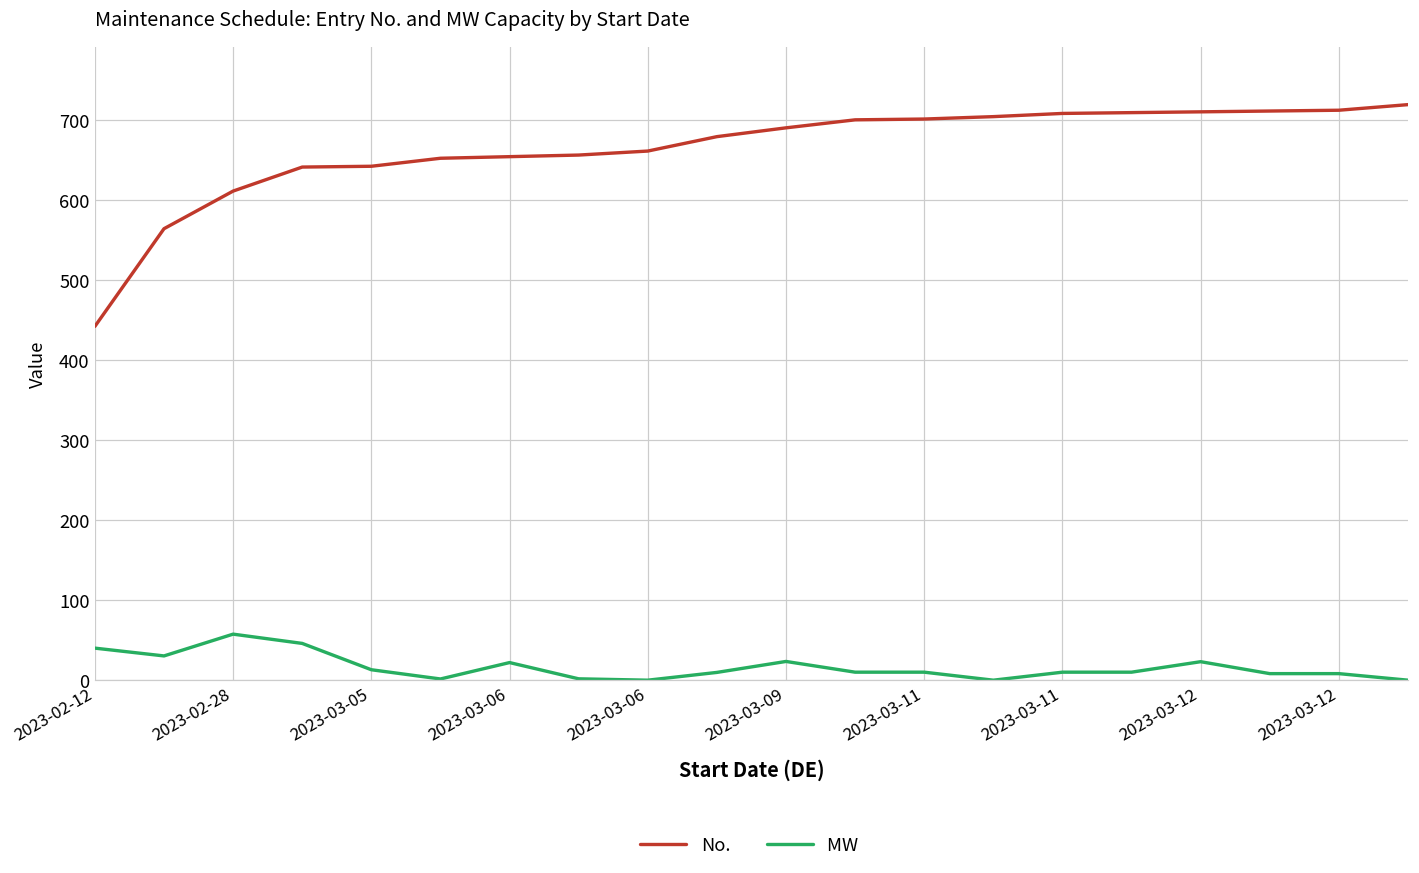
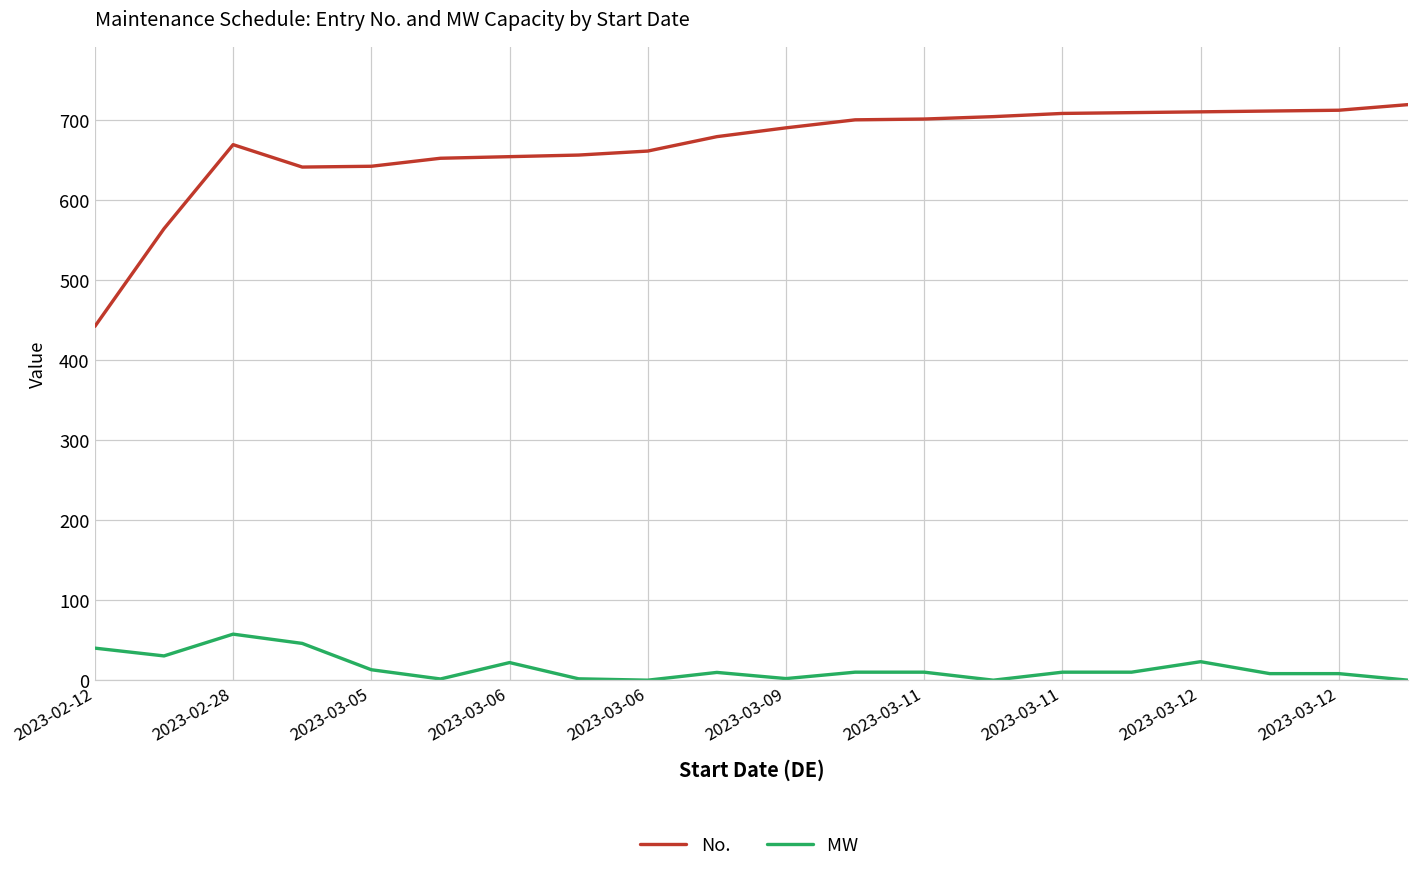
No., 2023-02-28: 610 -> 670
MW, 2023-03-09: 20 -> 0
